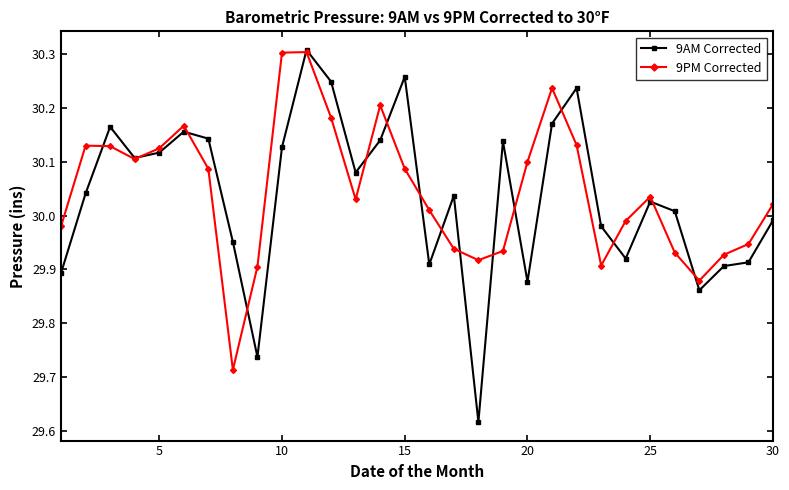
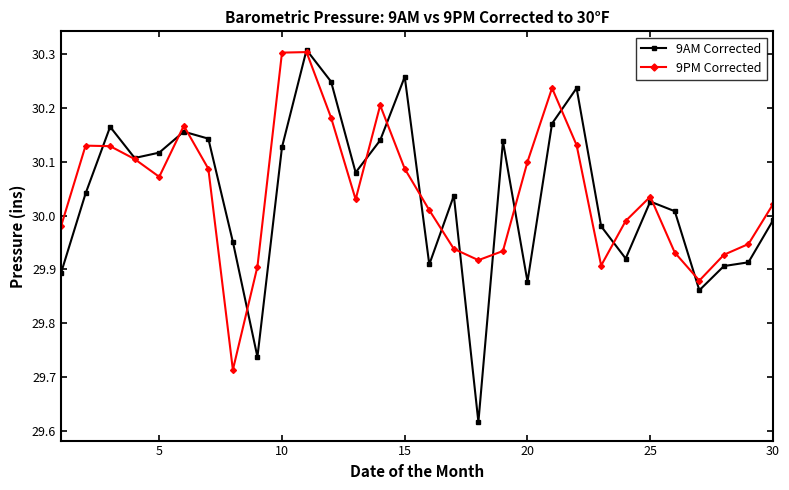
9PM Corrected, 5: 30.13 -> 30.07
